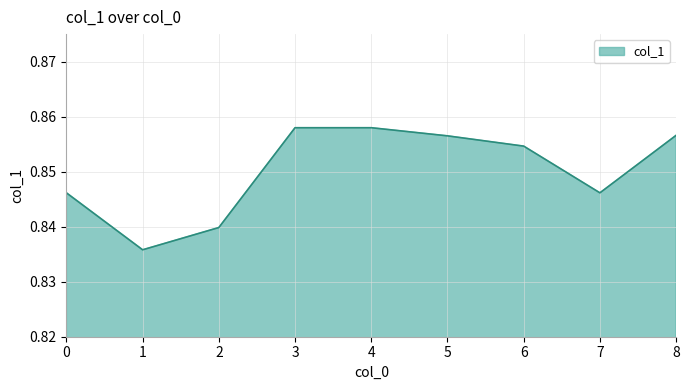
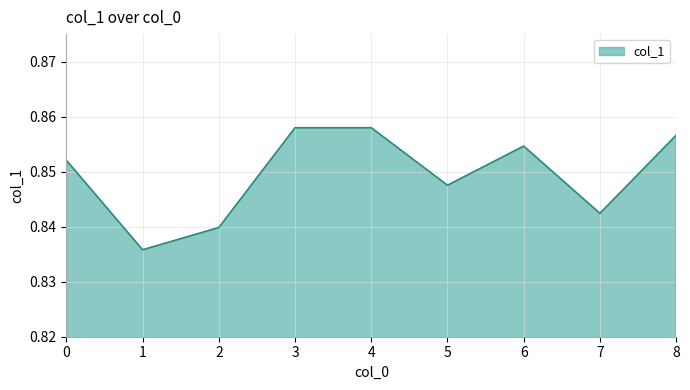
0: 0.846 -> 0.852
5: 0.857 -> 0.848
7: 0.846 -> 0.842
